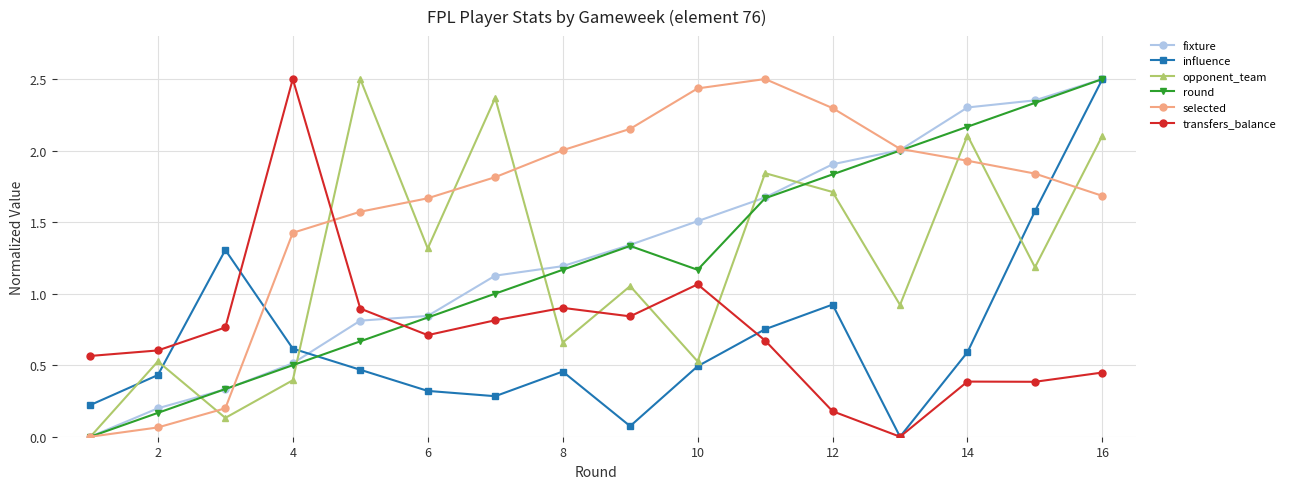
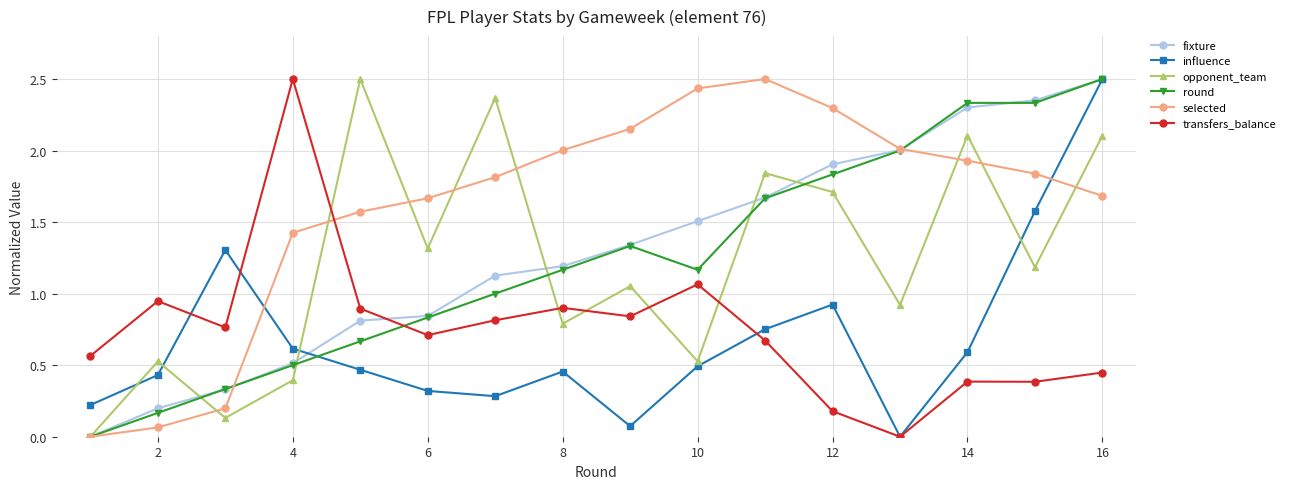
transfers_balance, 2: 0.60 -> 0.95
opponent_team, 8: 0.66 -> 0.79
round, 14: 2.17 -> 2.33
